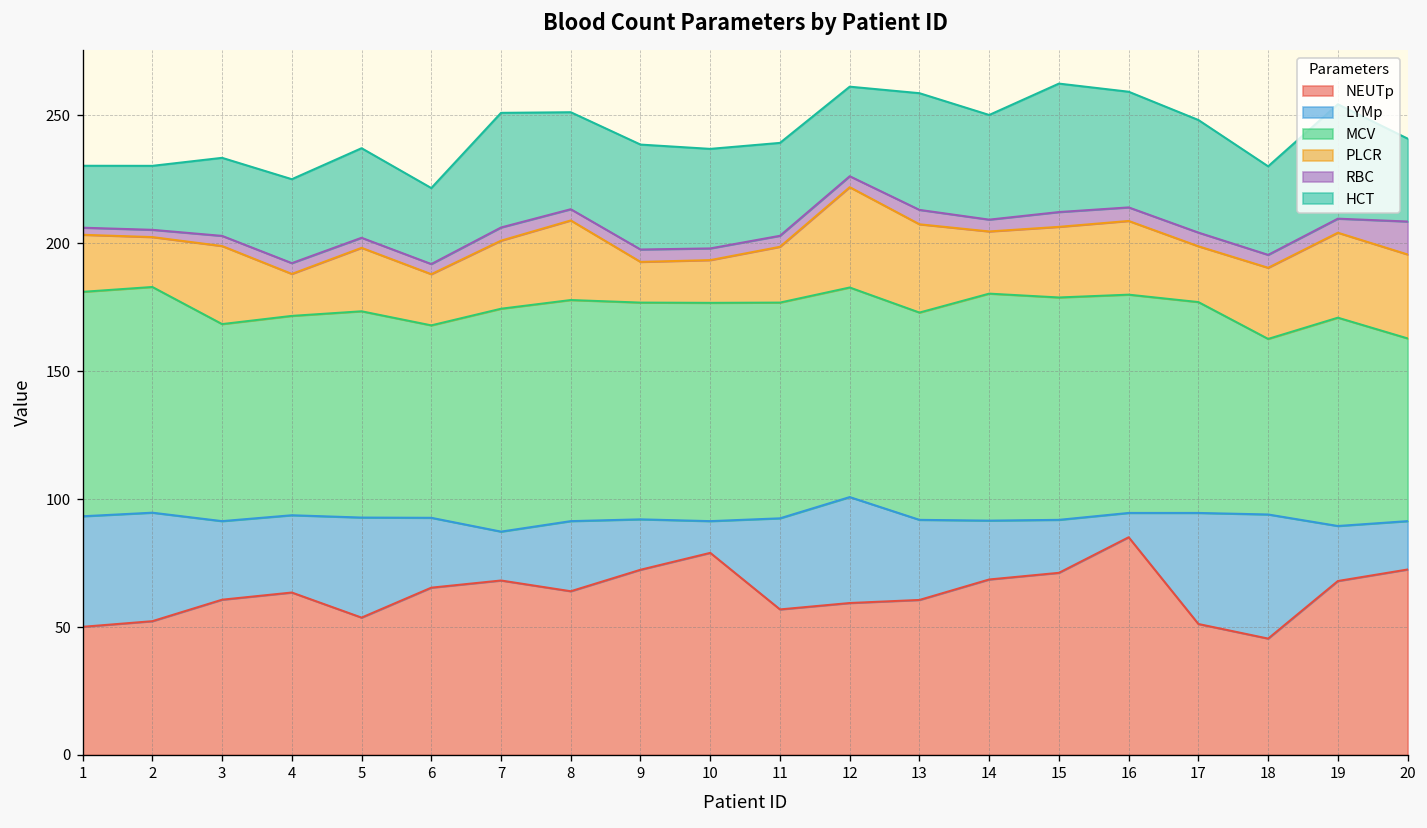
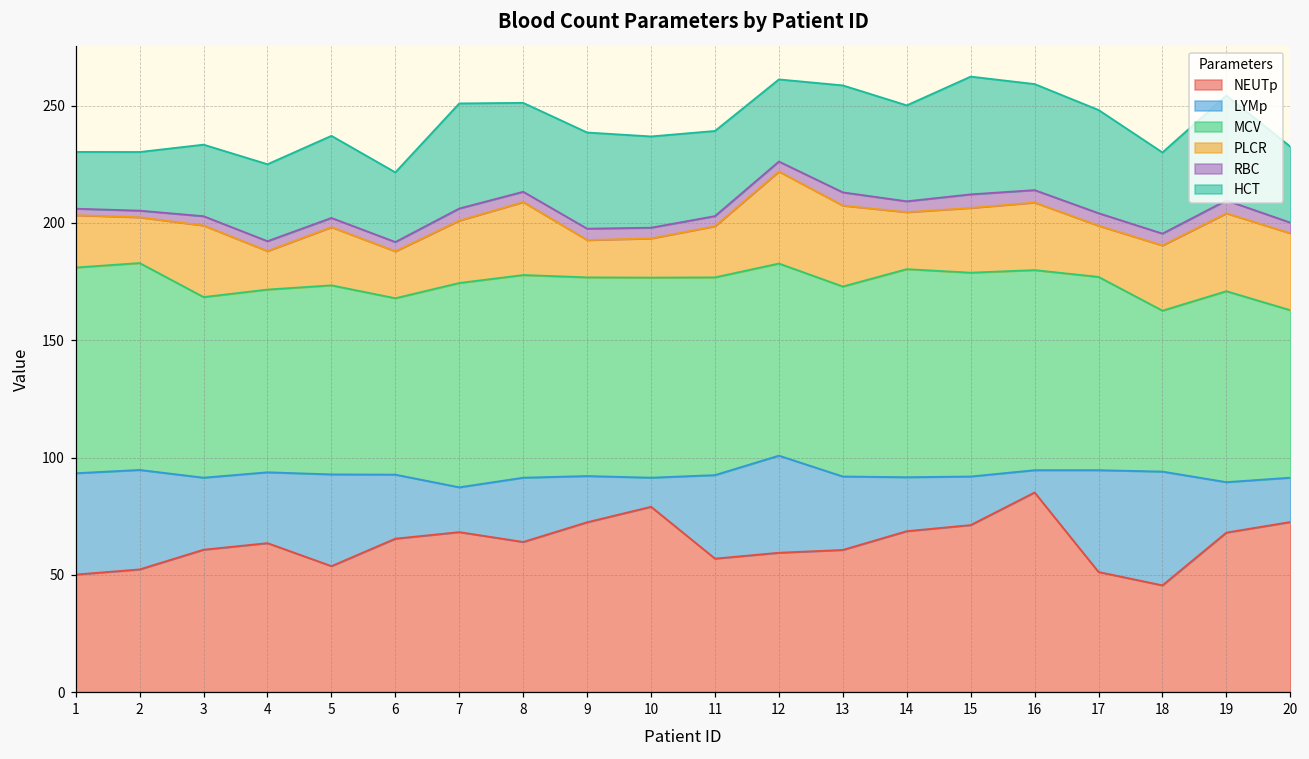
RBC, 20: 13 -> 5
